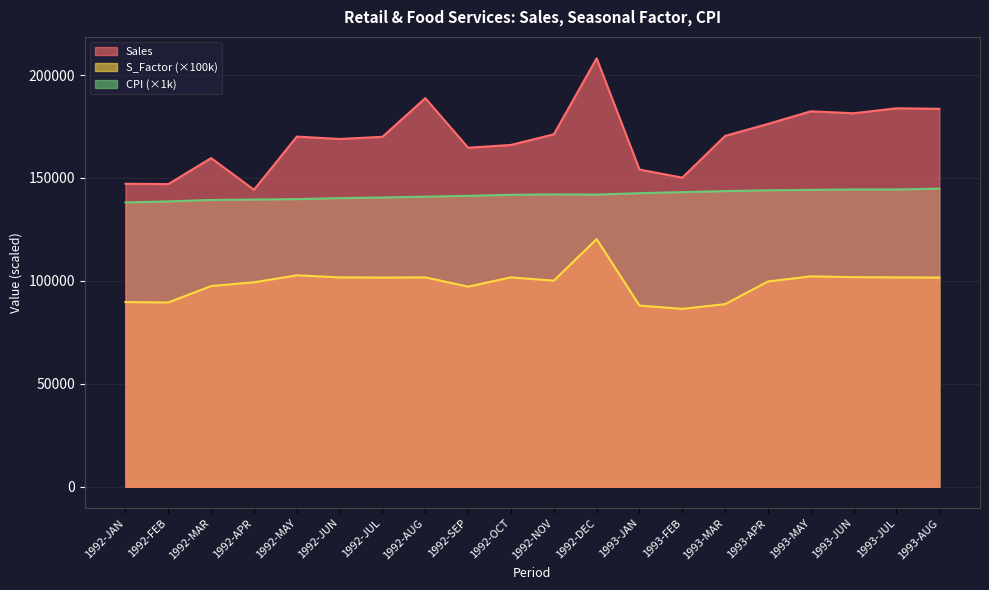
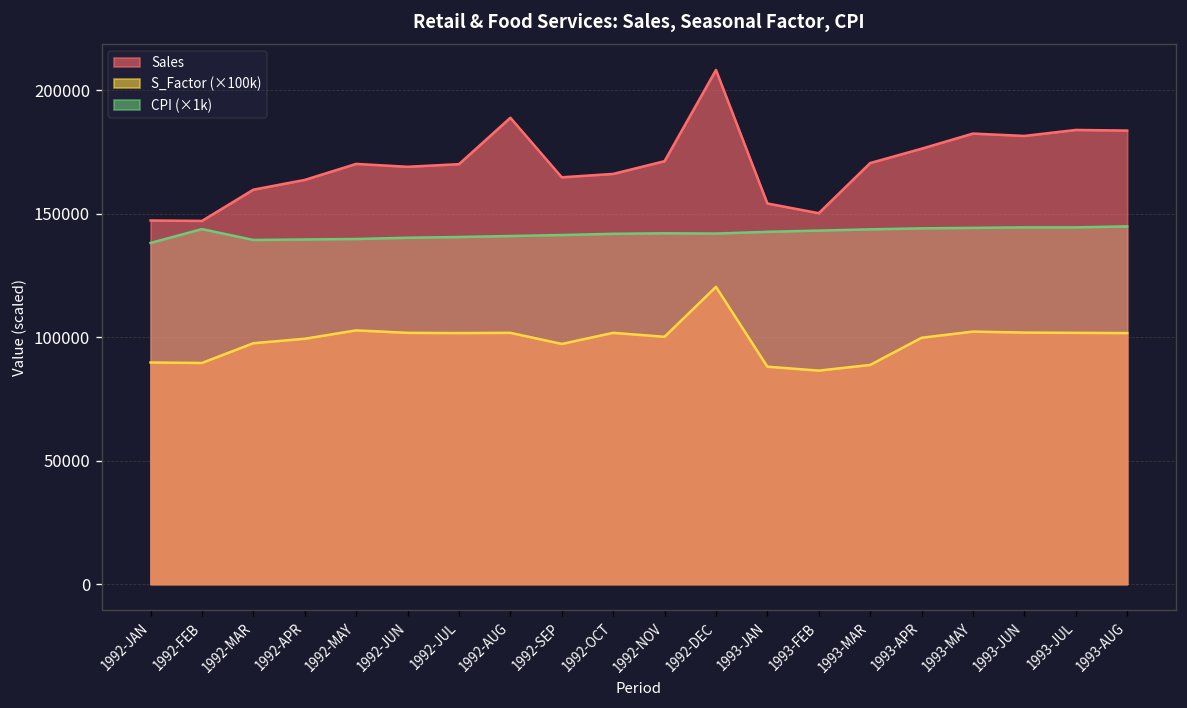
CPI (×1k), 1992-FEB: 139000 -> 144000
Sales, 1992-APR: 144000 -> 164000
